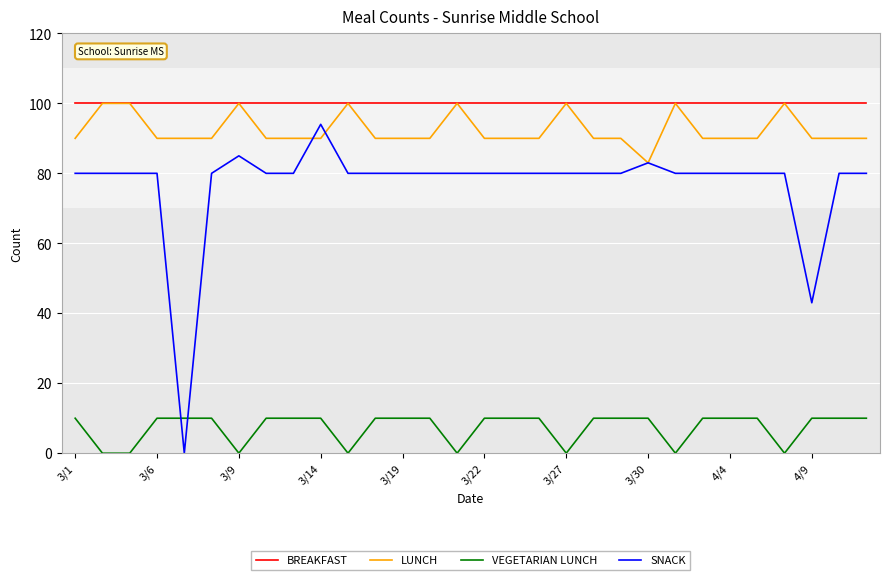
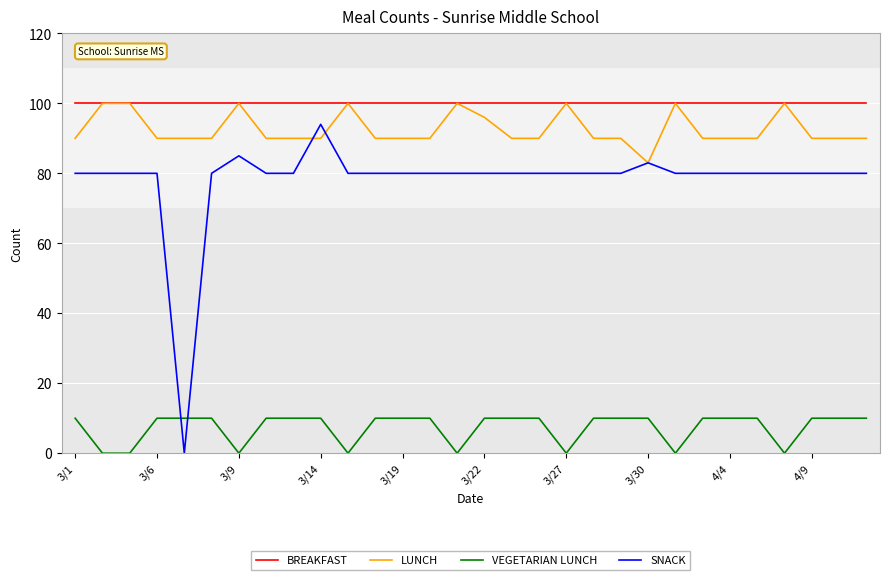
LUNCH, 3/22: 90 -> 96
SNACK, 4/9: 43 -> 80
